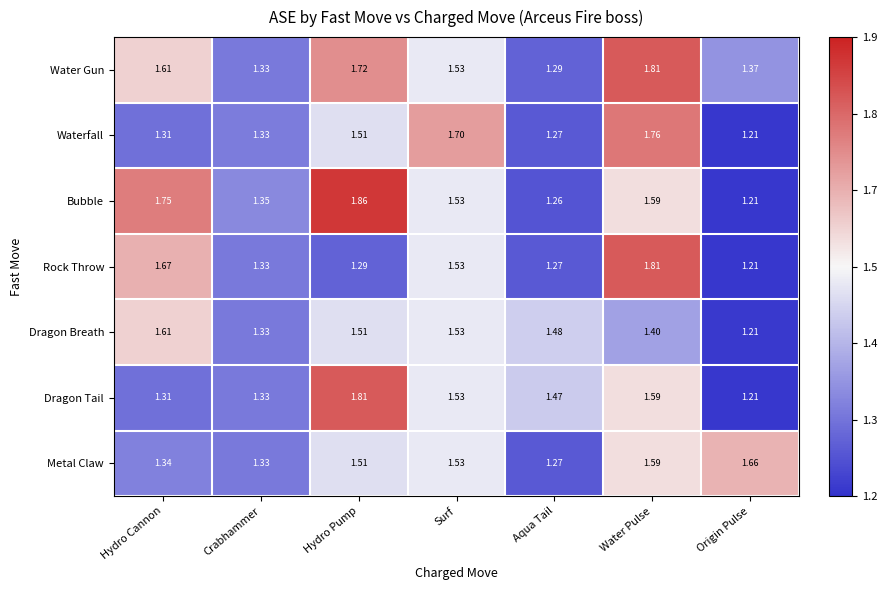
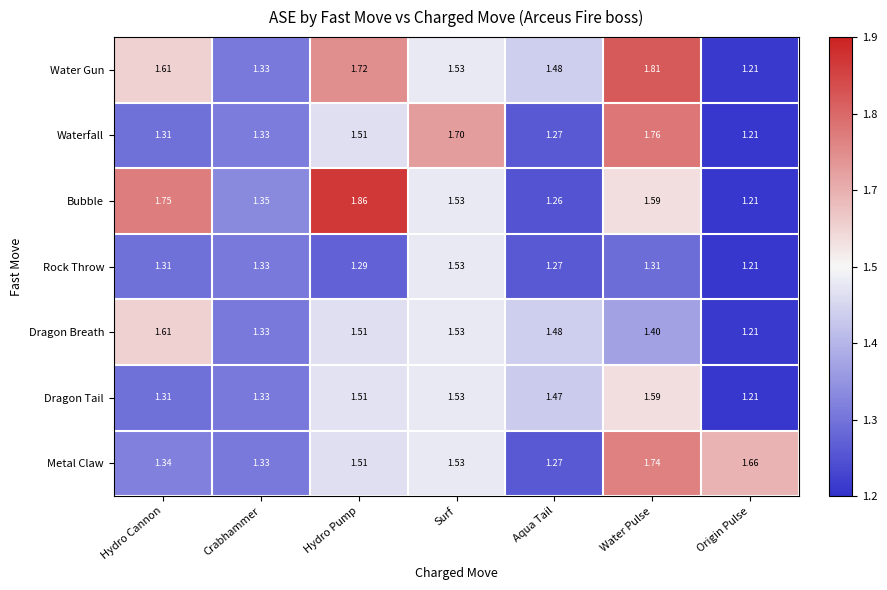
Water Gun, Aqua Tail: 1.29 -> 1.48
Water Gun, Origin Pulse: 1.37 -> 1.21
Rock Throw, Hydro Cannon: 1.67 -> 1.31
Rock Throw, Water Pulse: 1.81 -> 1.31
Dragon Tail, Hydro Pump: 1.81 -> 1.51
Metal Claw, Water Pulse: 1.59 -> 1.74
